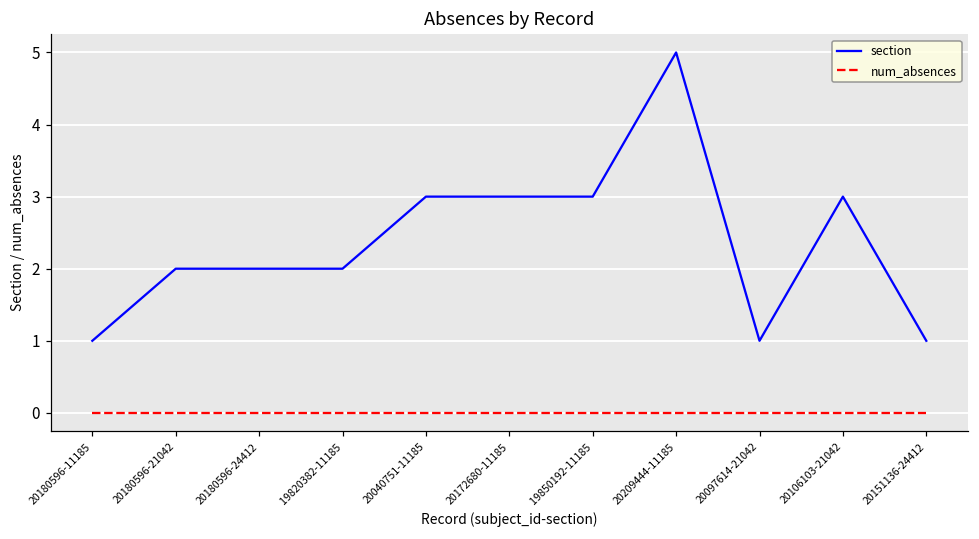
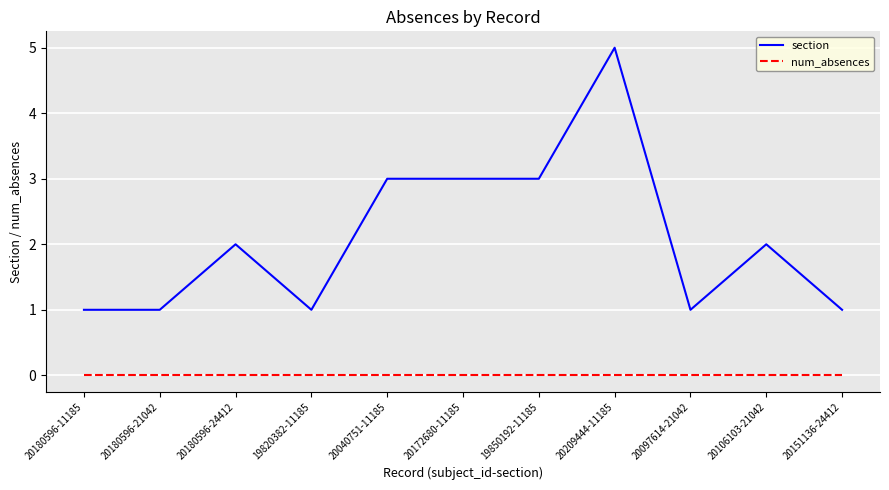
section, 20180596-21042: 2 -> 1
section, 19820382-11185: 2 -> 1
section, 20106103-21042: 3 -> 2
